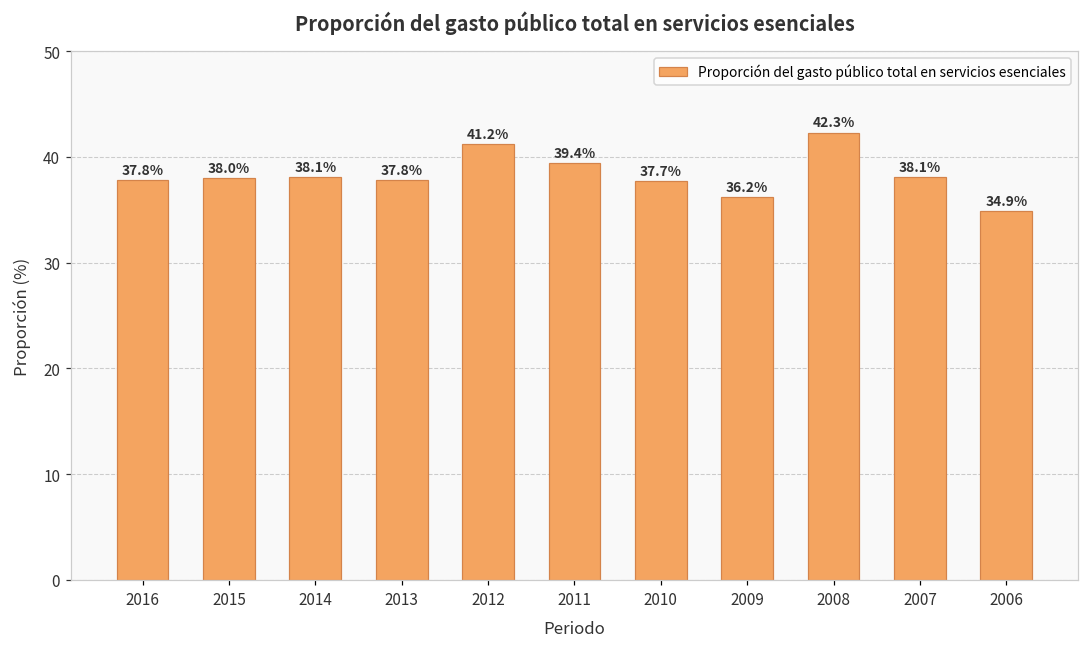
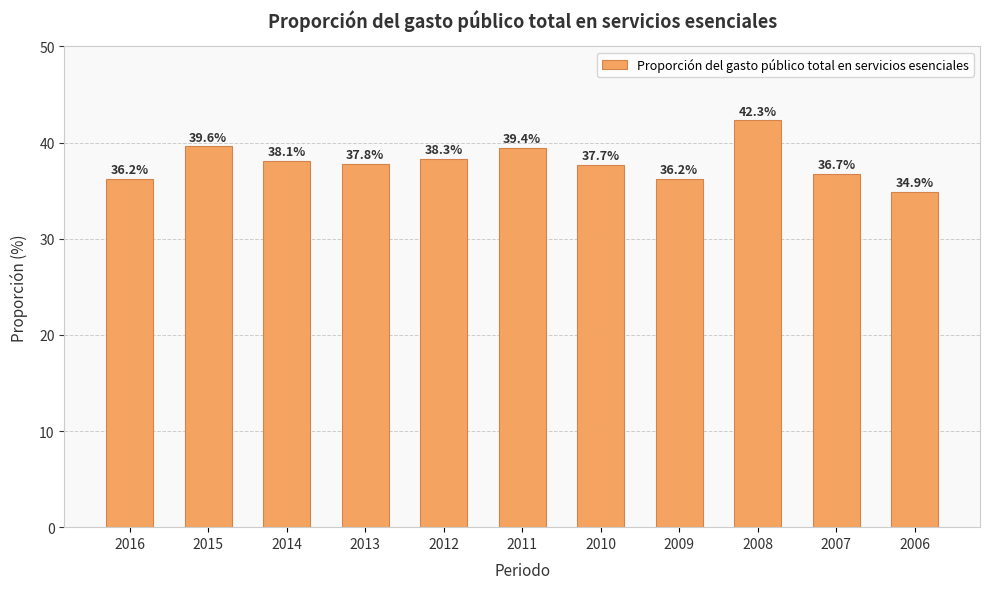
2016: 37.8% -> 36.2%
2015: 38.0% -> 39.6%
2012: 41.2% -> 38.3%
2007: 38.1% -> 36.7%
